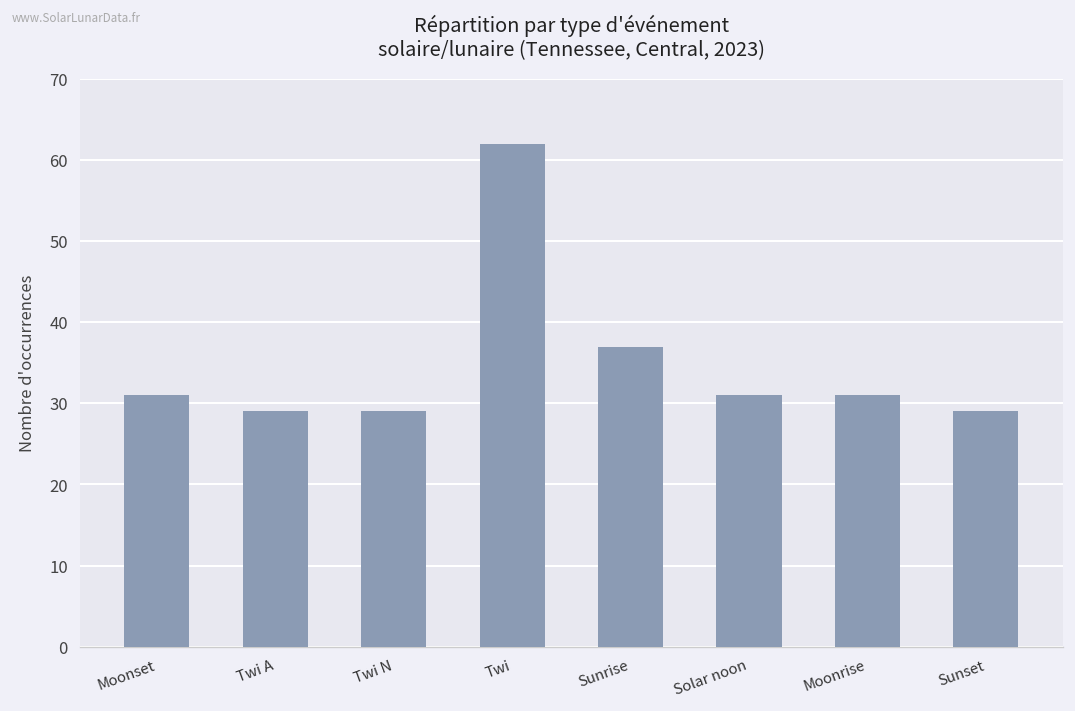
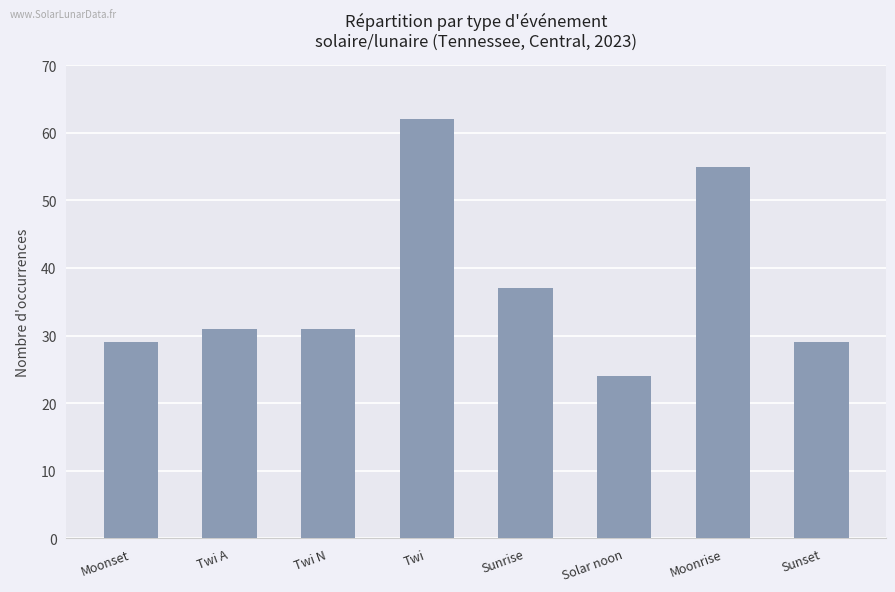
Moonset: 31 -> 29
Twi A: 29 -> 31
Twi N: 29 -> 31
Solar noon: 31 -> 24
Moonrise: 31 -> 55
